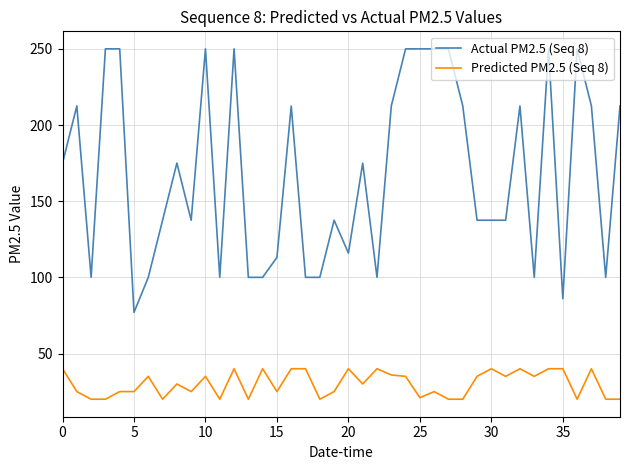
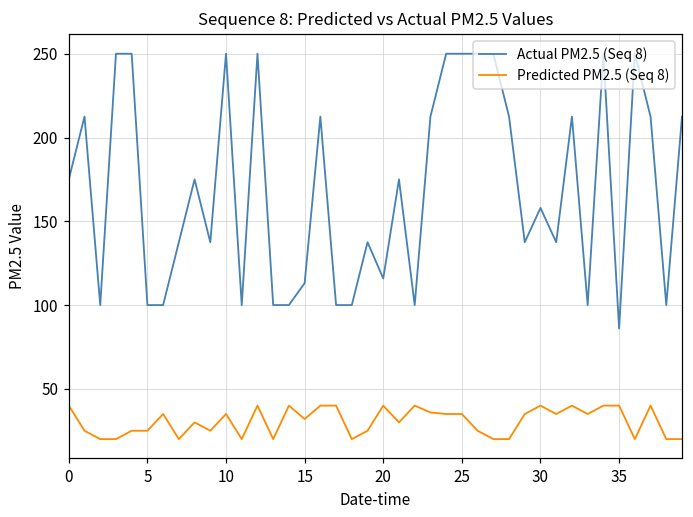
Actual PM2.5 (Seq 8), 5: 77 -> 100
Predicted PM2.5 (Seq 8), 15: 25 -> 32
Predicted PM2.5 (Seq 8), 25: 21 -> 35
Actual PM2.5 (Seq 8), 30: 138 -> 158
